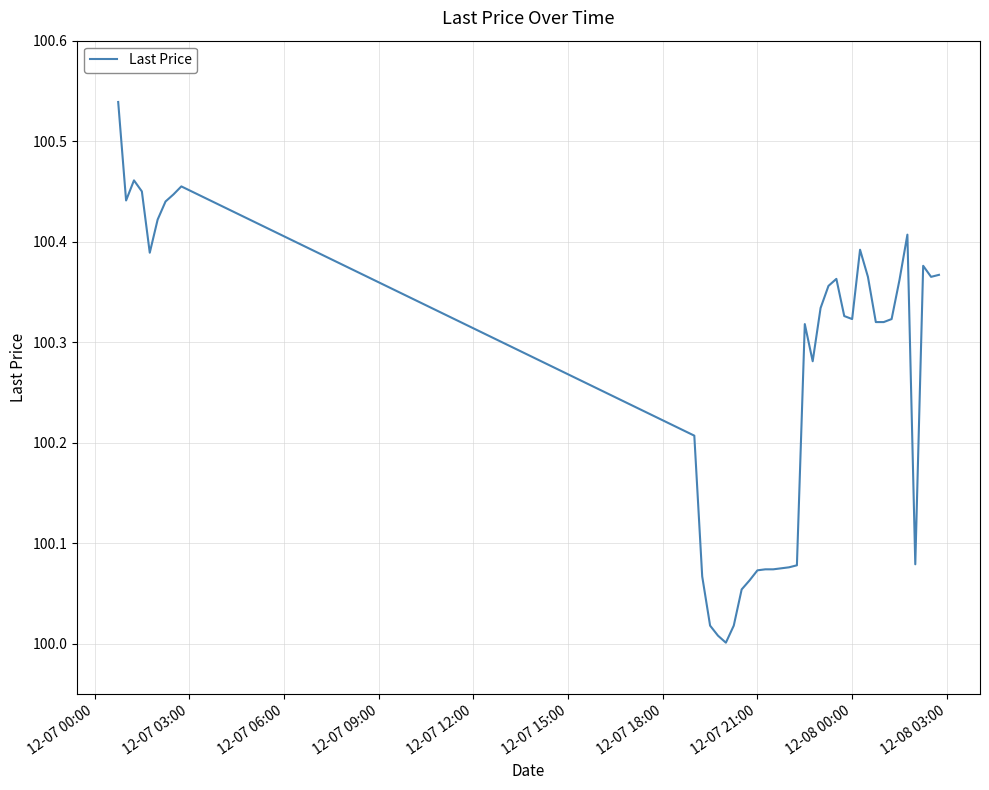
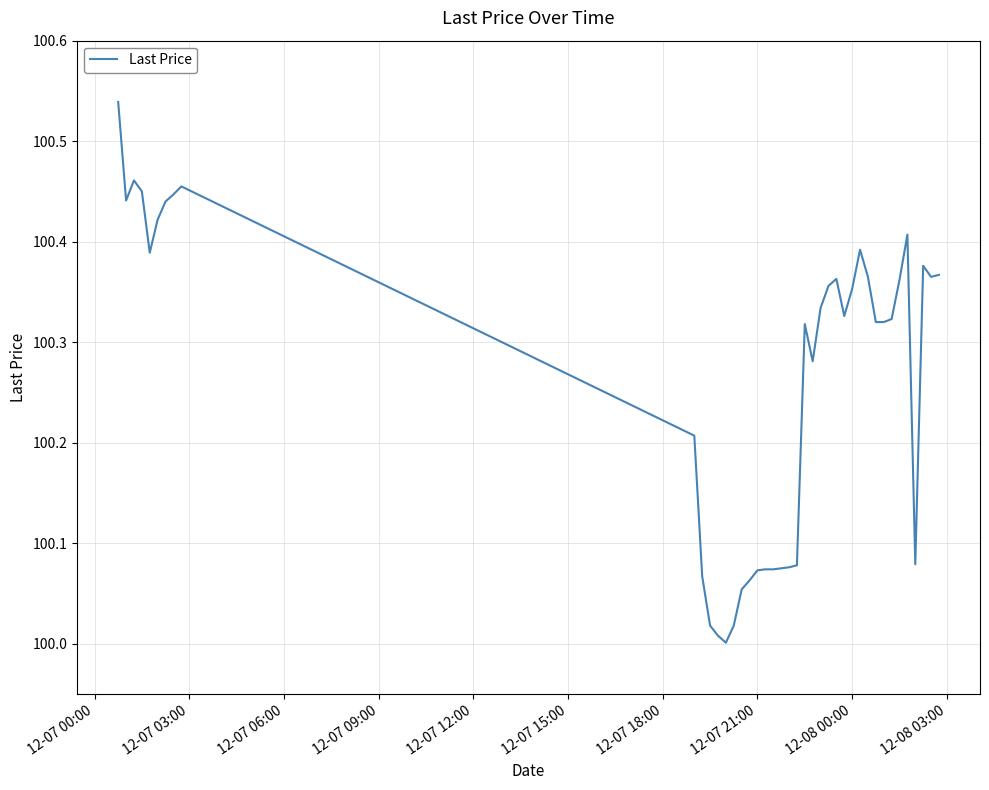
12-08 00:00: 100.323 -> 100.353
